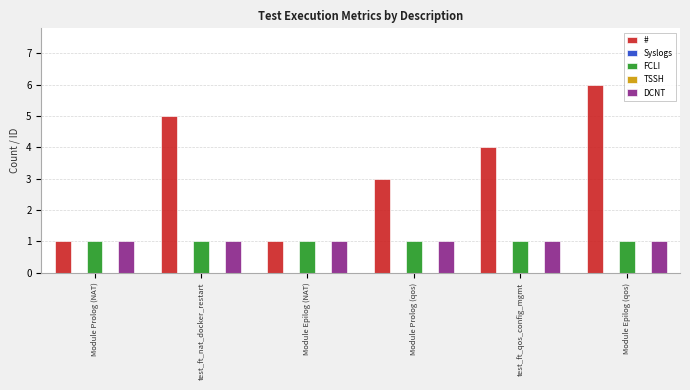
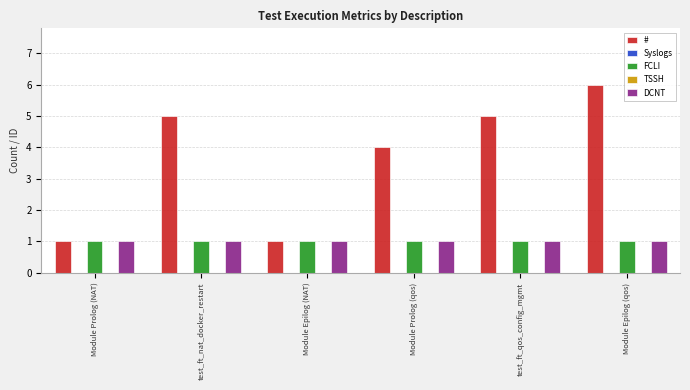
#, Module Prolog (qos): 3 -> 4
#, test_ft_qos_config_mgmt: 4 -> 5
